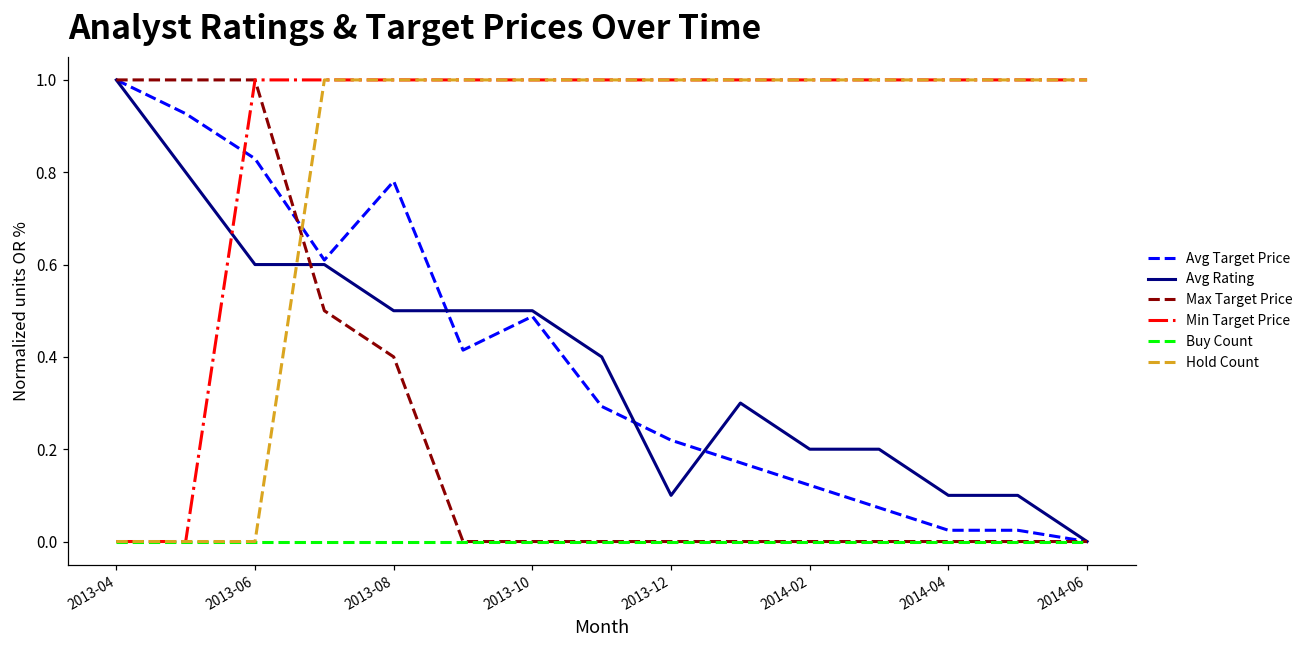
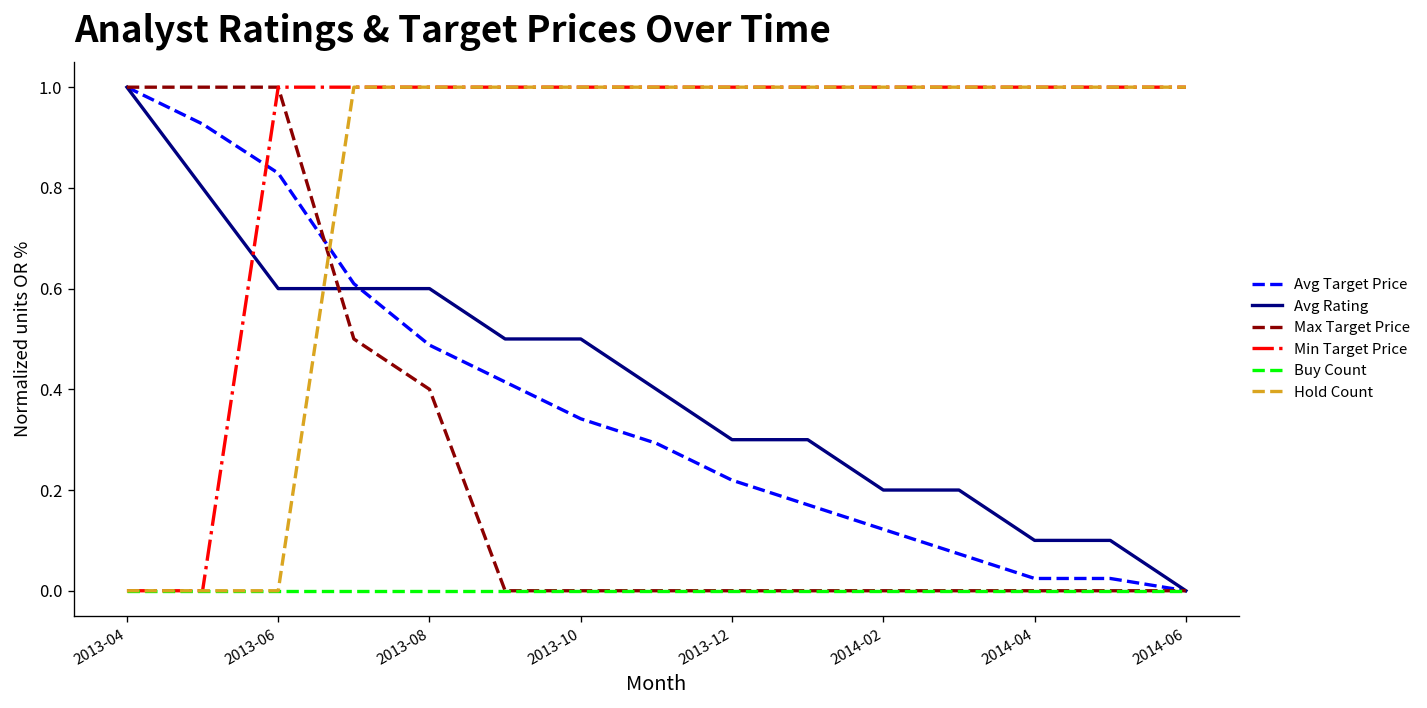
Avg Target Price, 2013-08: 0.78 -> 0.49
Avg Rating, 2013-08: 0.50 -> 0.60
Avg Target Price, 2013-10: 0.49 -> 0.34
Avg Rating, 2013-12: 0.10 -> 0.30
